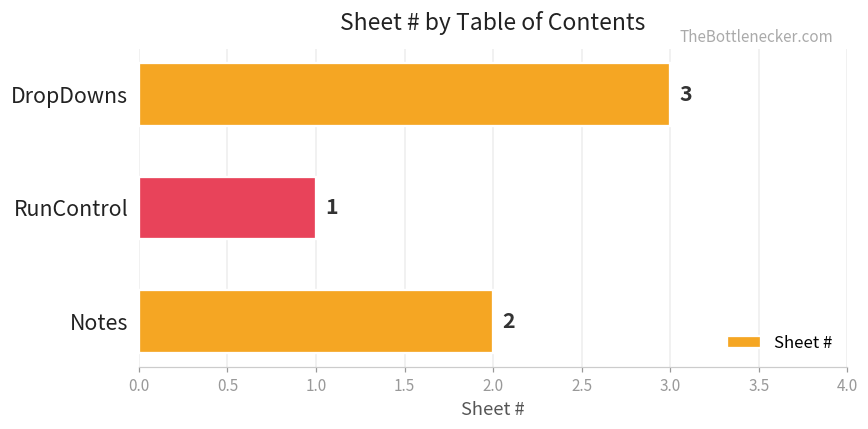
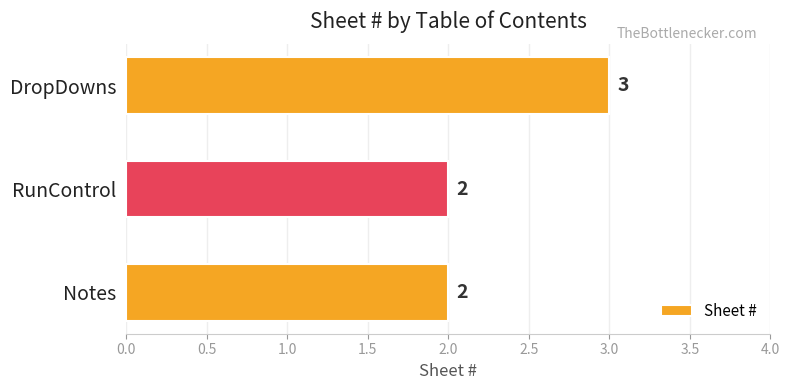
RunControl: 1 -> 2
